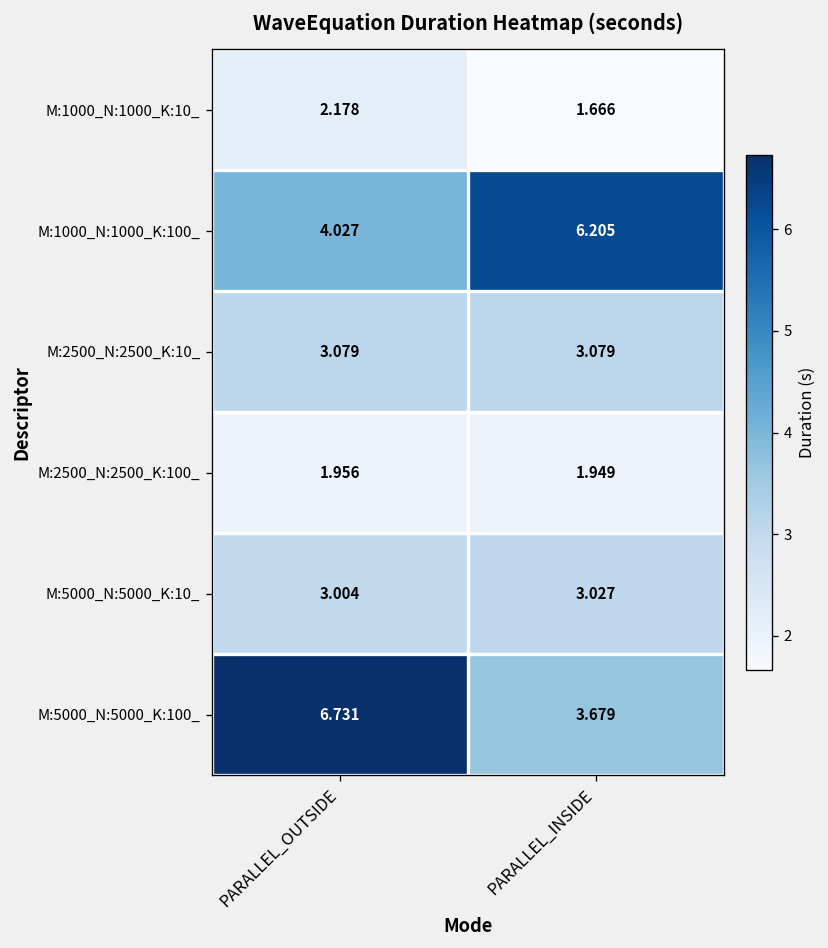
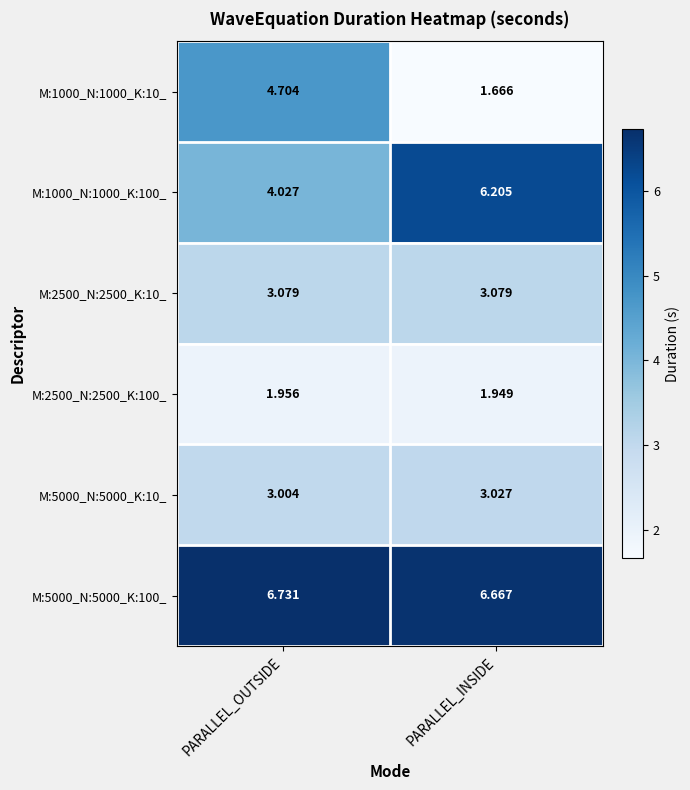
M:1000_N:1000_K:10_, PARALLEL_OUTSIDE: 2.178 -> 4.704
M:5000_N:5000_K:100_, PARALLEL_INSIDE: 3.679 -> 6.667
